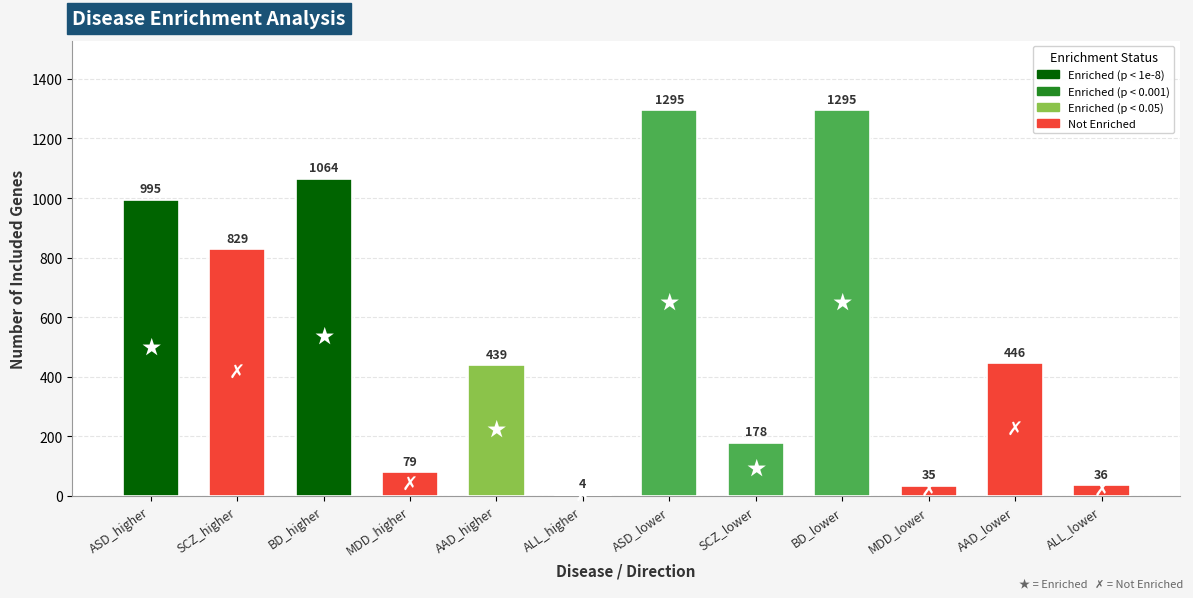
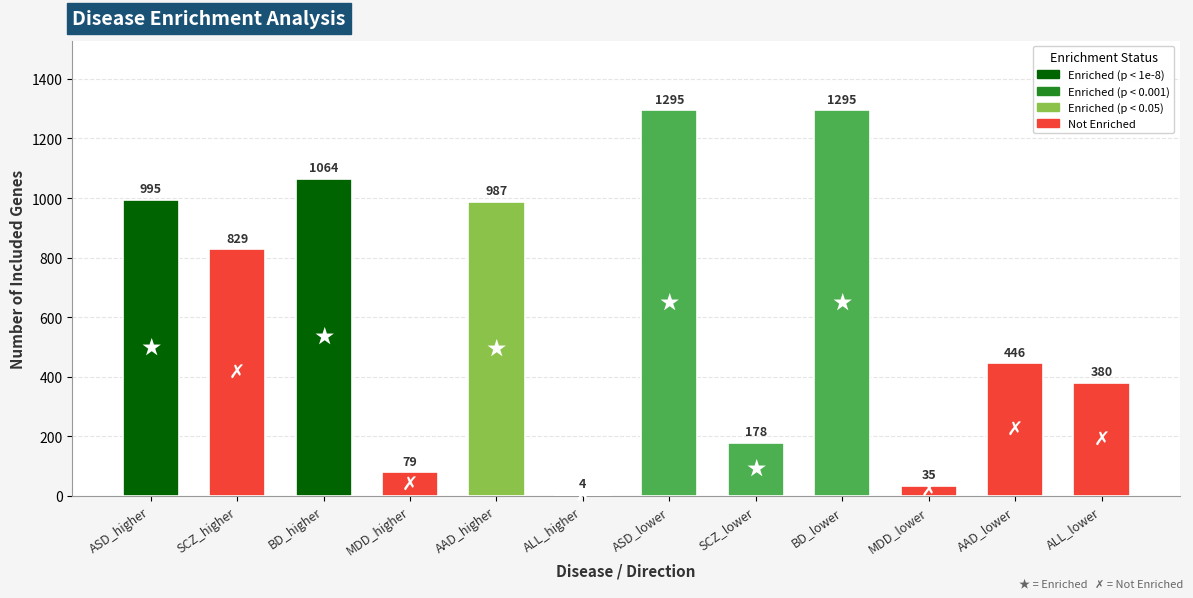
AAD_higher: 439 -> 987
ALL_lower: 36 -> 380
